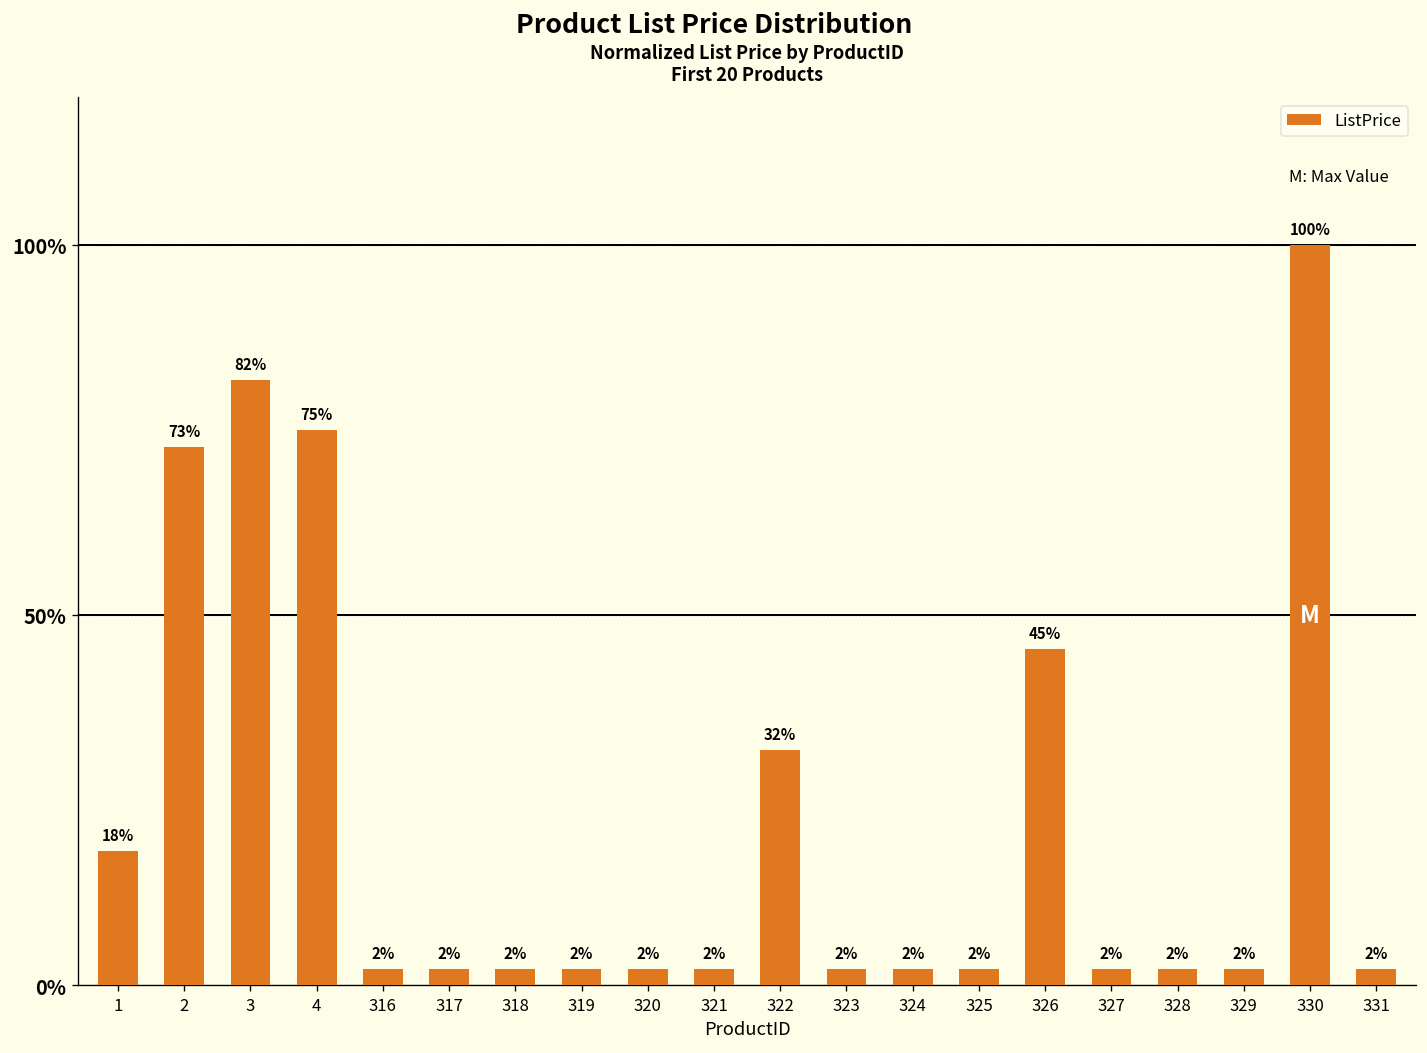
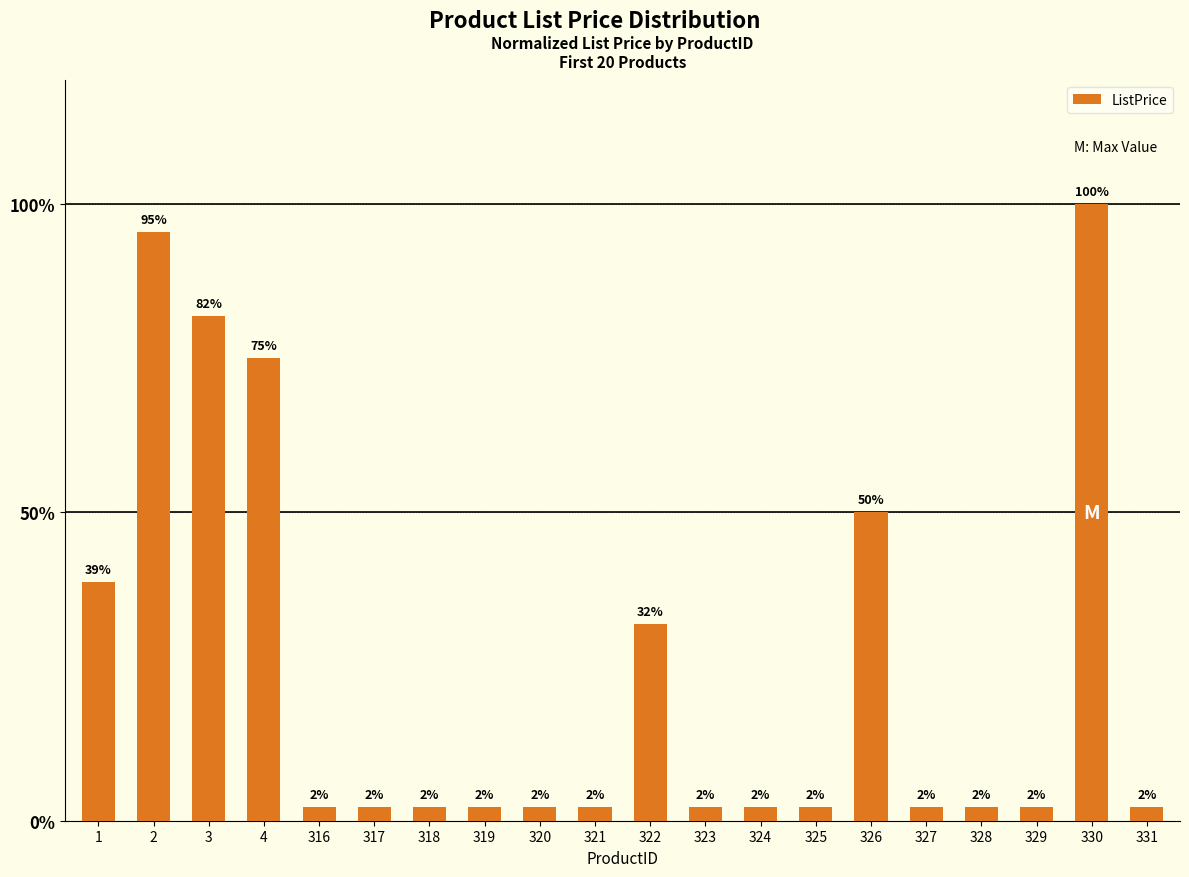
1: 18% -> 39%
2: 73% -> 95%
326: 45% -> 50%
